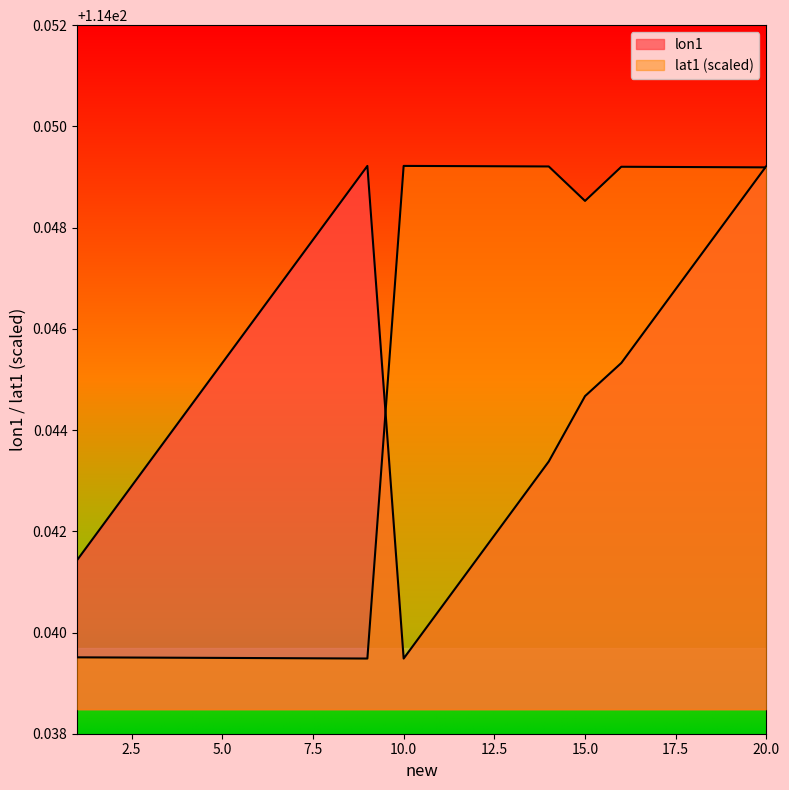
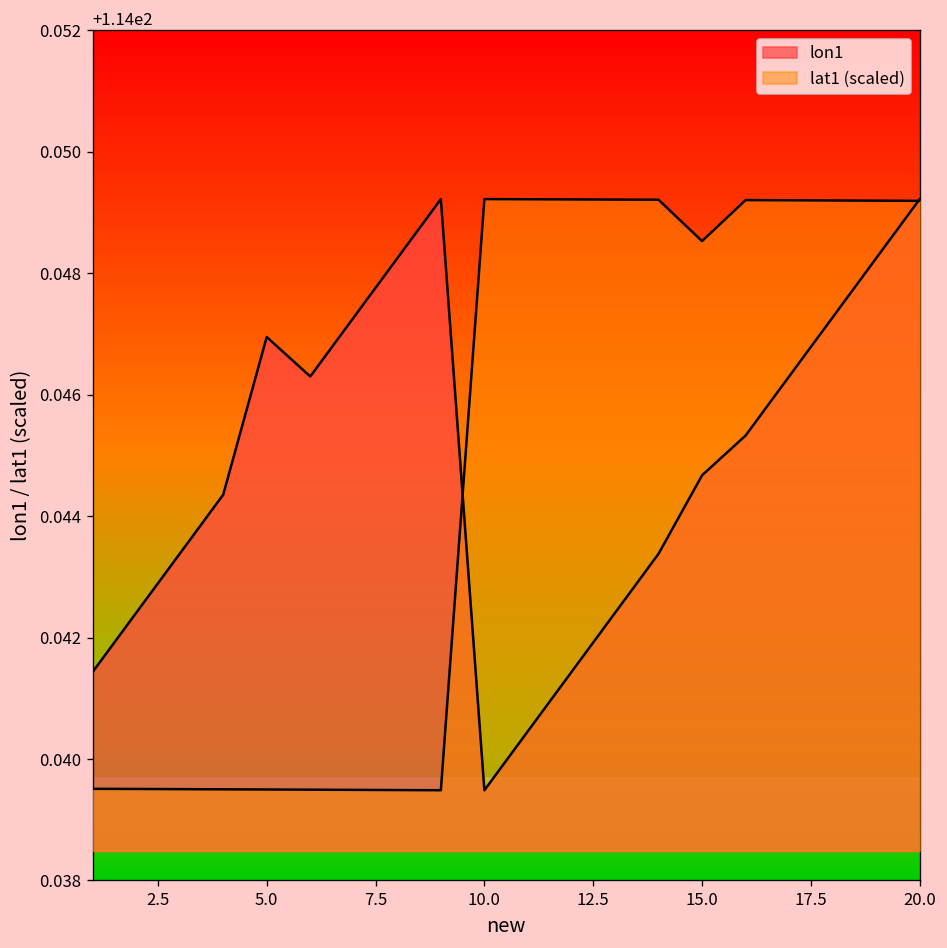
lon1, 5.0: 114.0453 -> 114.0469
